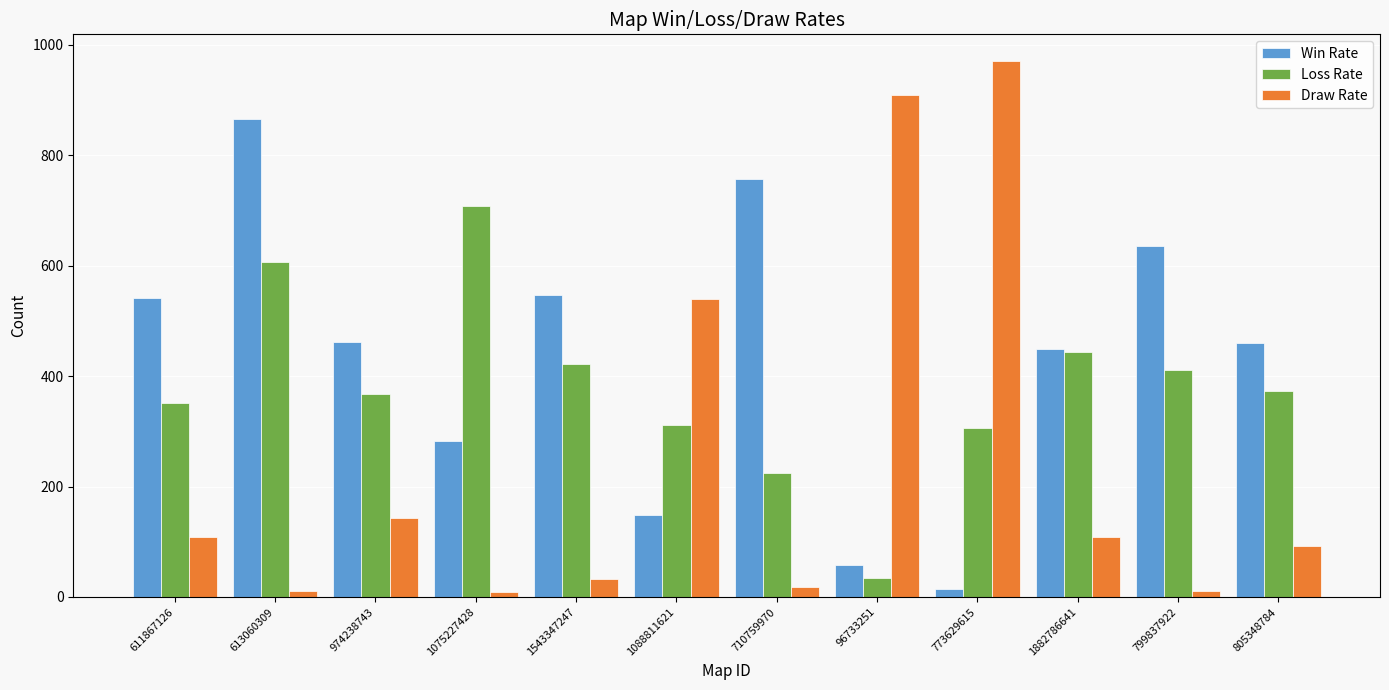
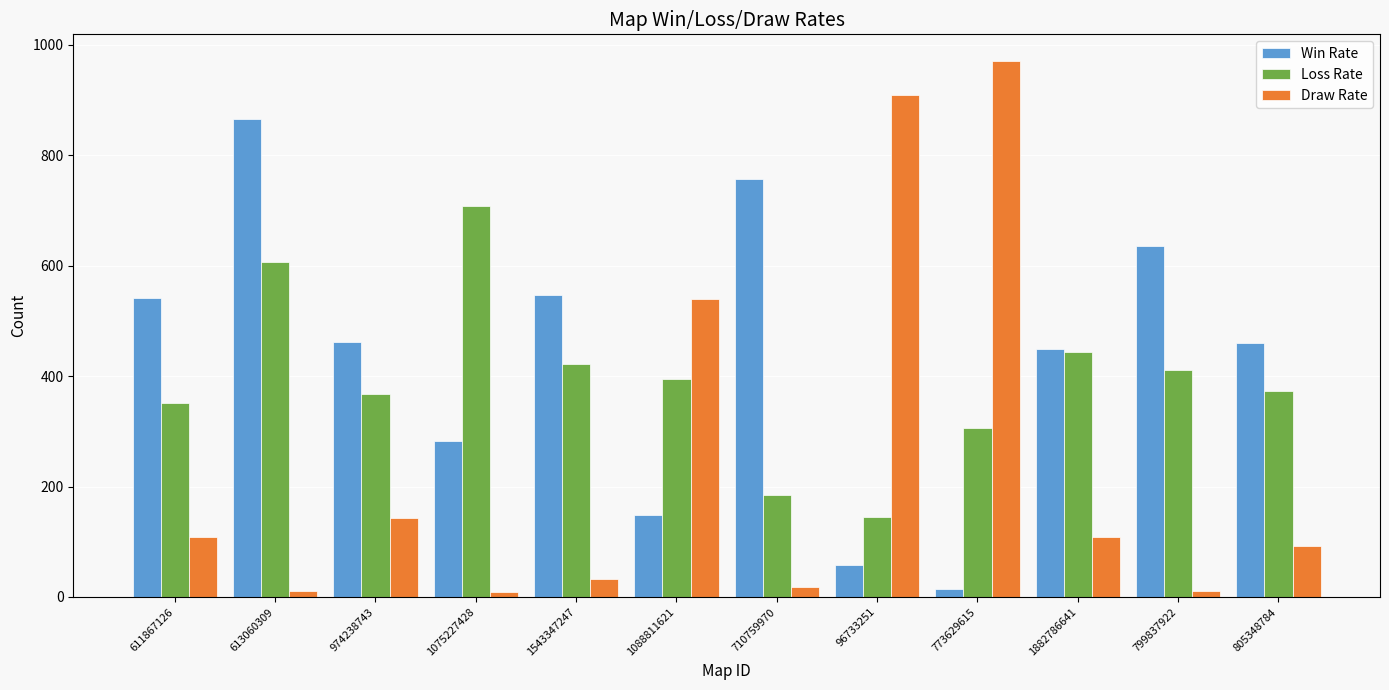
Loss Rate, 1088811621: 310 -> 390
Loss Rate, 710759970: 230 -> 180
Loss Rate, 96733251: 30 -> 140
